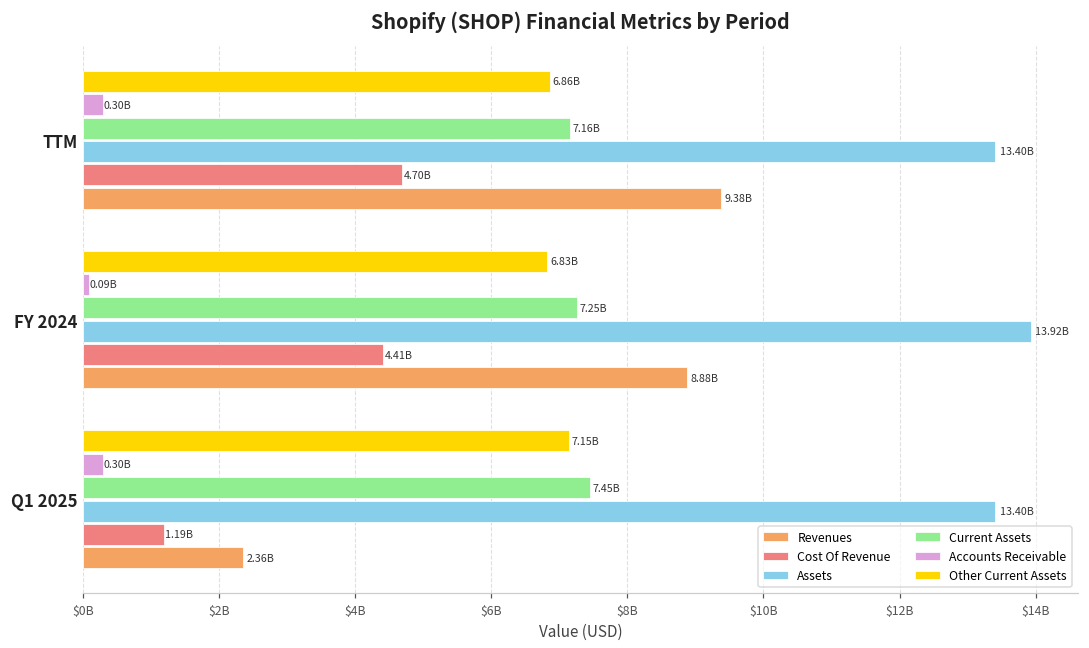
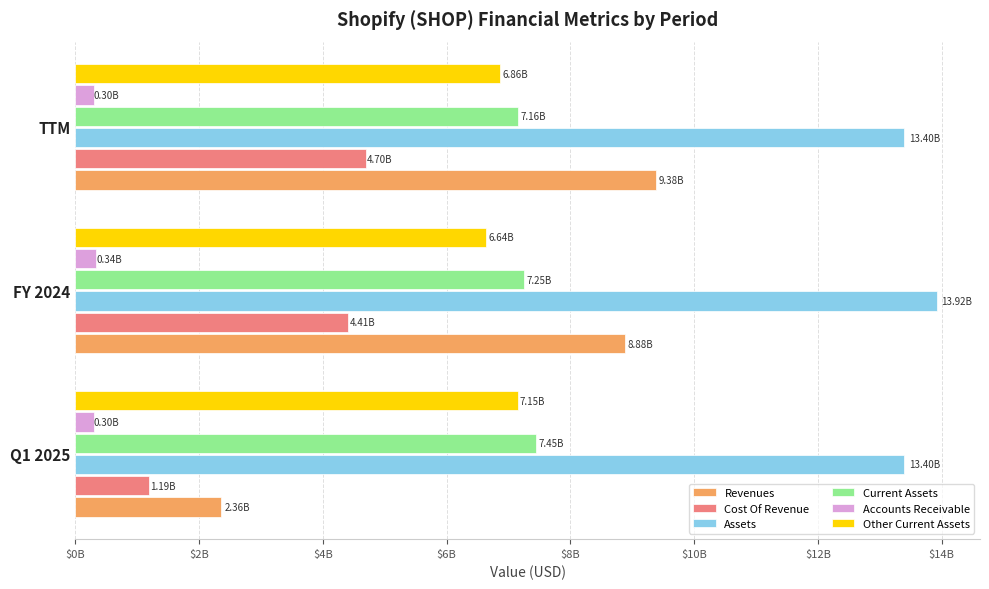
Other Current Assets, FY 2024: 6.83B -> 6.64B
Accounts Receivable, FY 2024: 0.09B -> 0.34B
